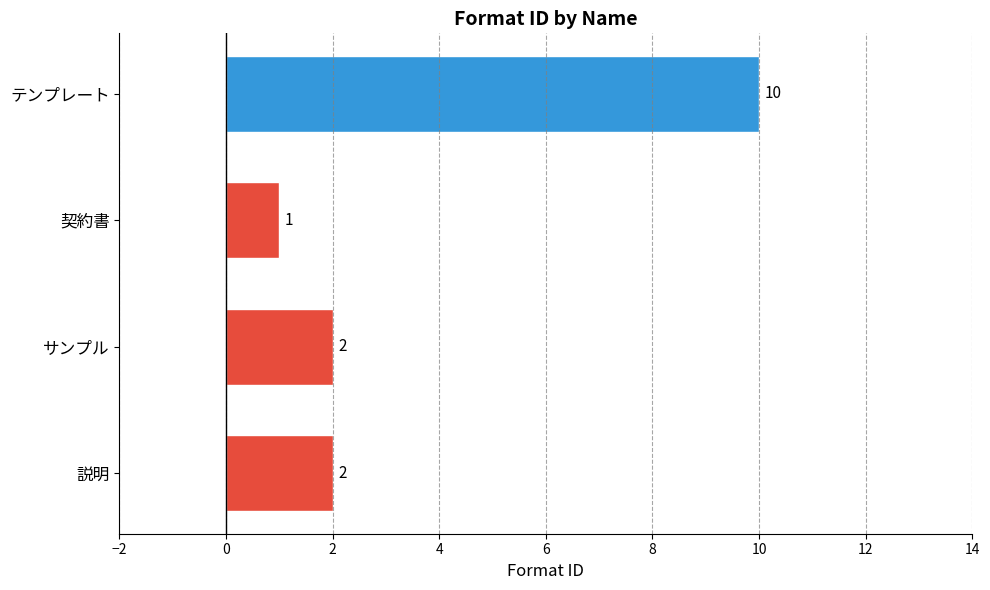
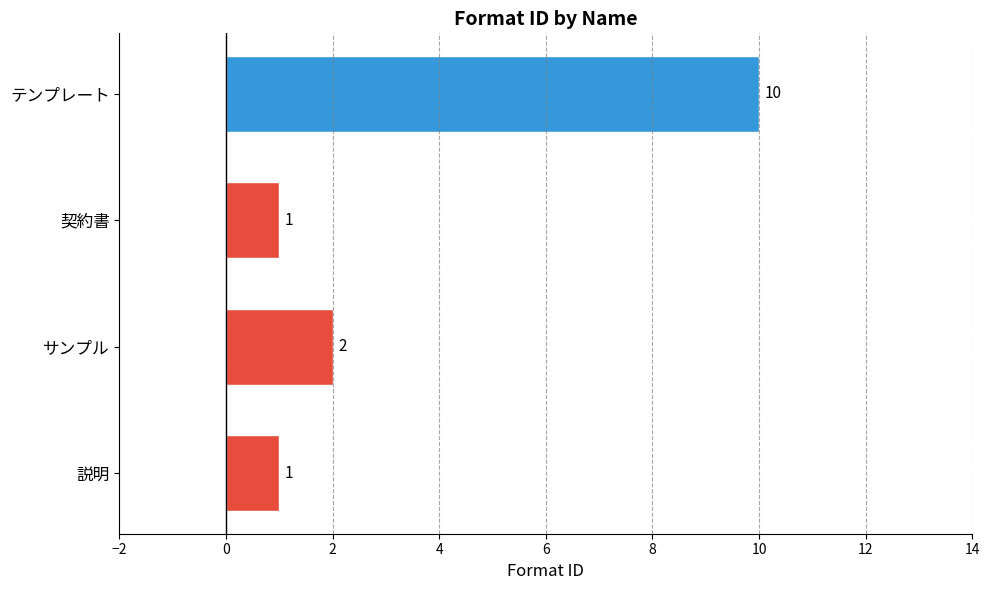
説明: 2 -> 1
